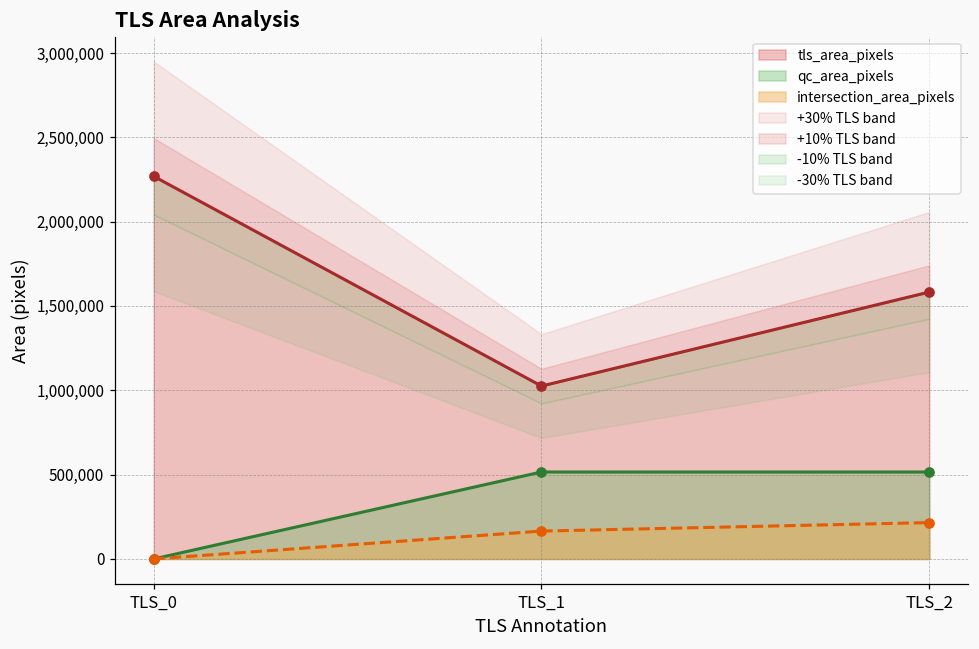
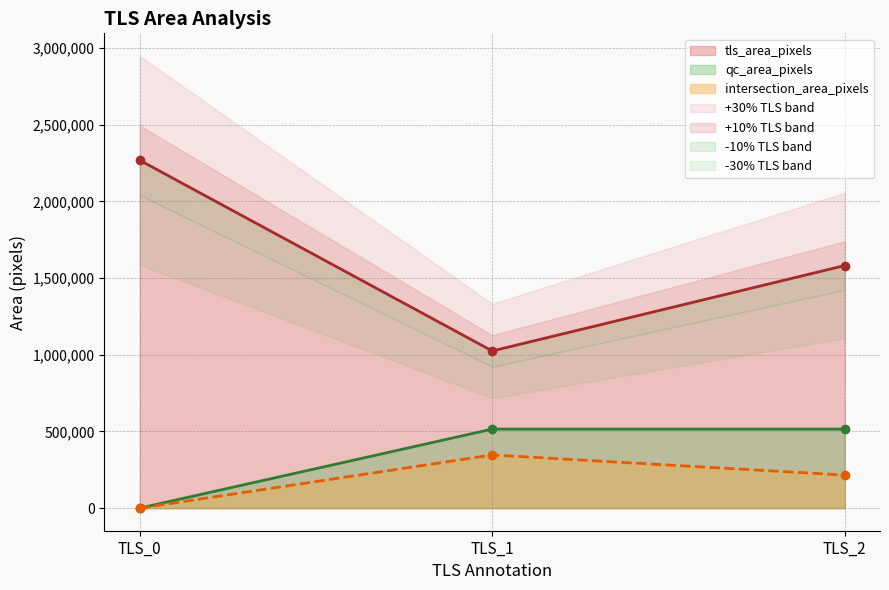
intersection_area_pixels, TLS_1: 170,000 -> 350,000
